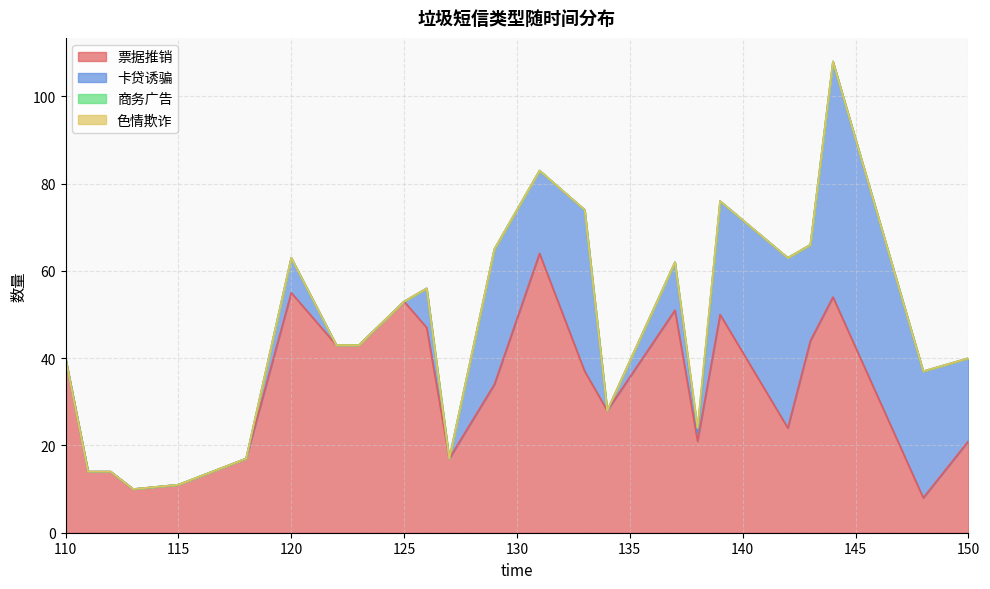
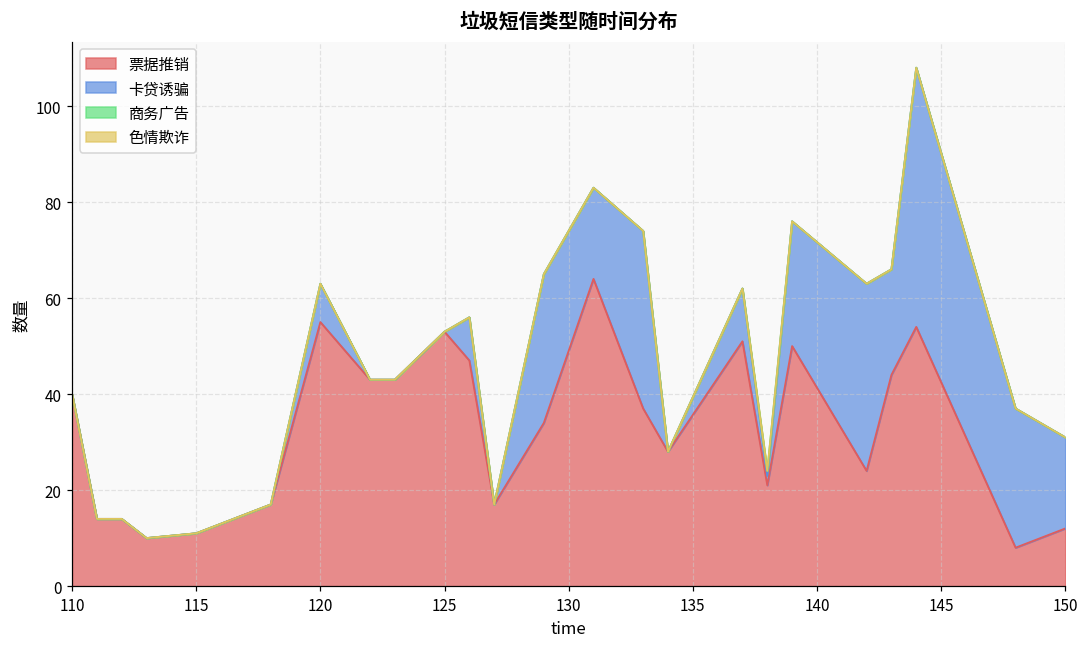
票据推销, 150: 21 -> 12
